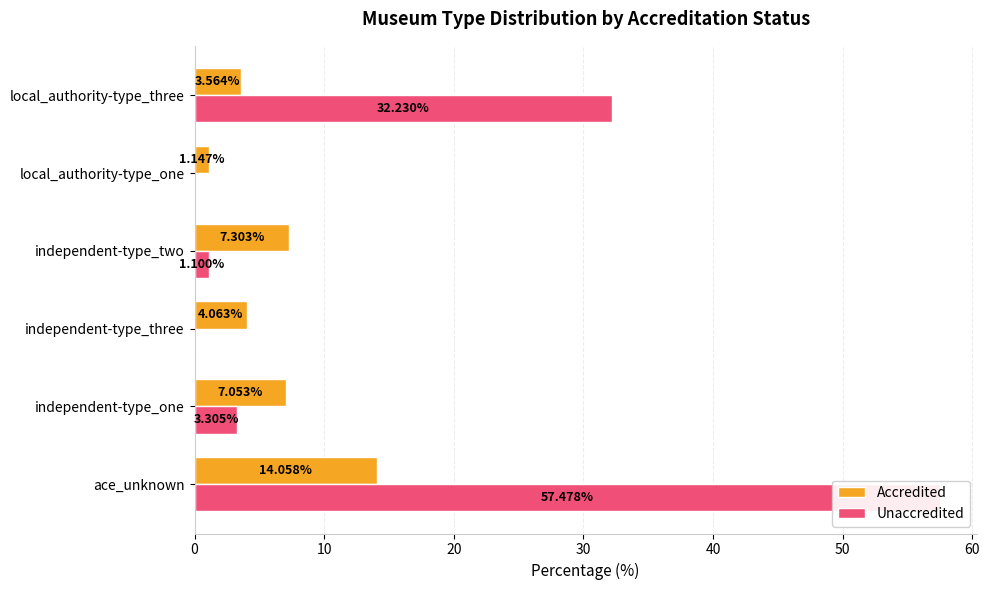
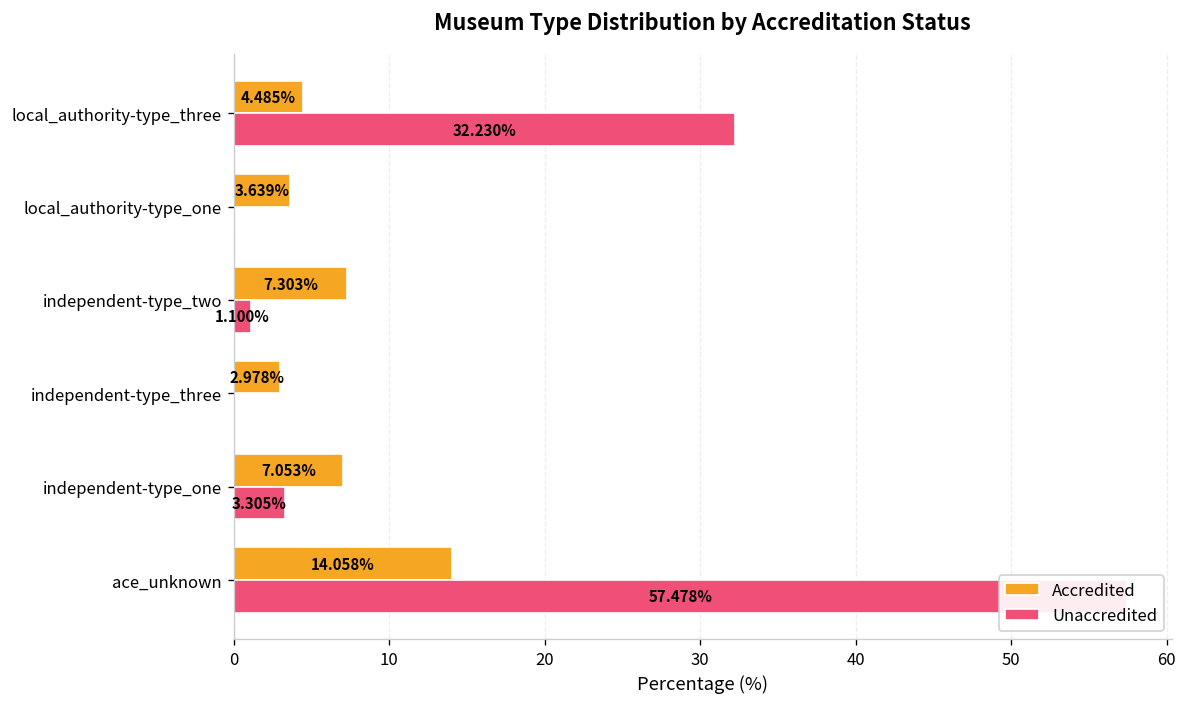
Accredited, local_authority-type_three: 3.564% -> 4.485%
Accredited, local_authority-type_one: 1.147% -> 3.639%
Accredited, independent-type_three: 4.063% -> 2.978%
